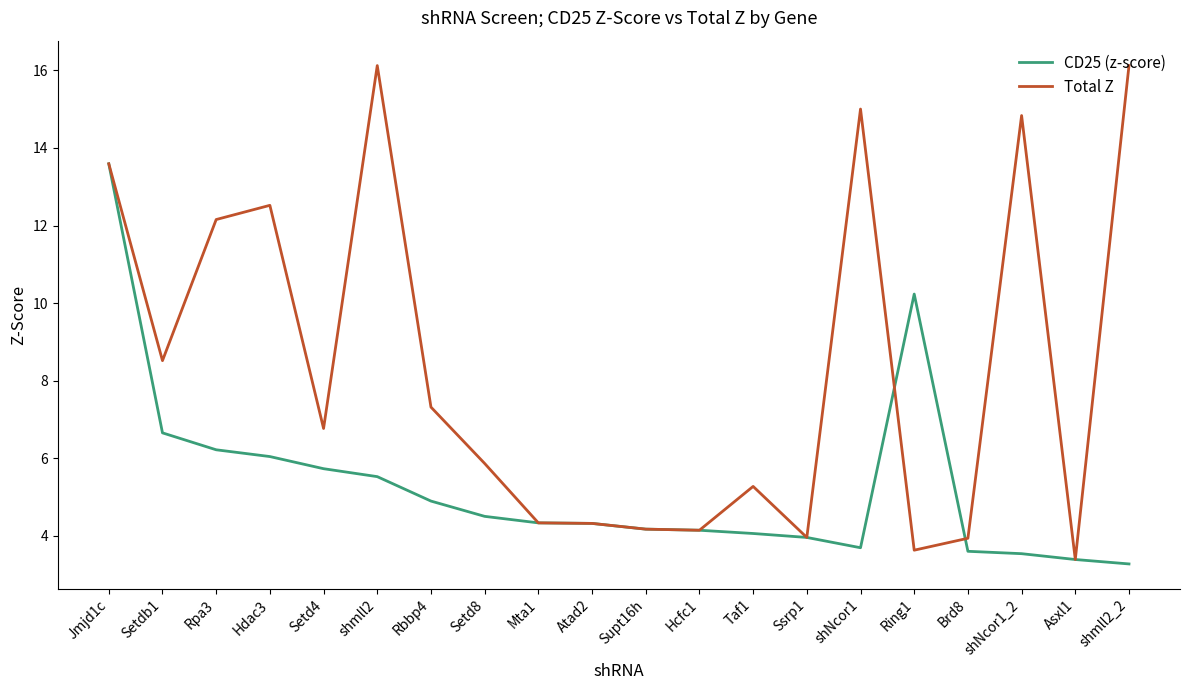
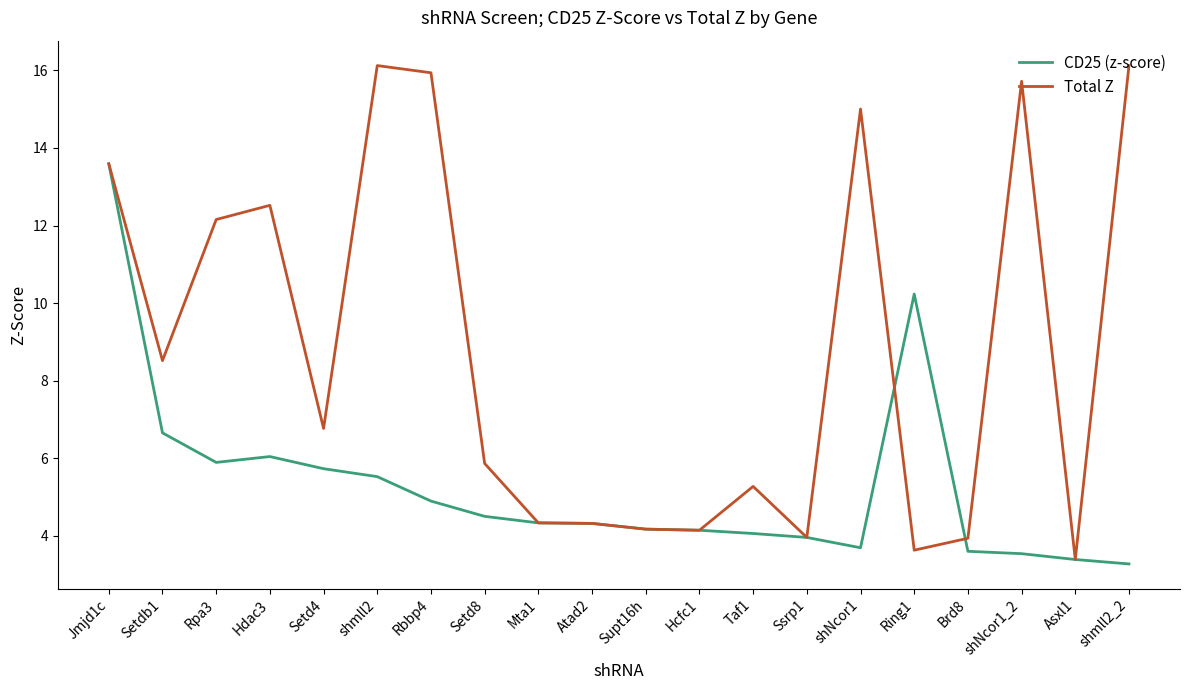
CD25 (z-score), Rpa3: 6.2 -> 5.9
Total Z, Rbbp4: 7.3 -> 15.9
Total Z, shNcor1_2: 14.8 -> 15.7
